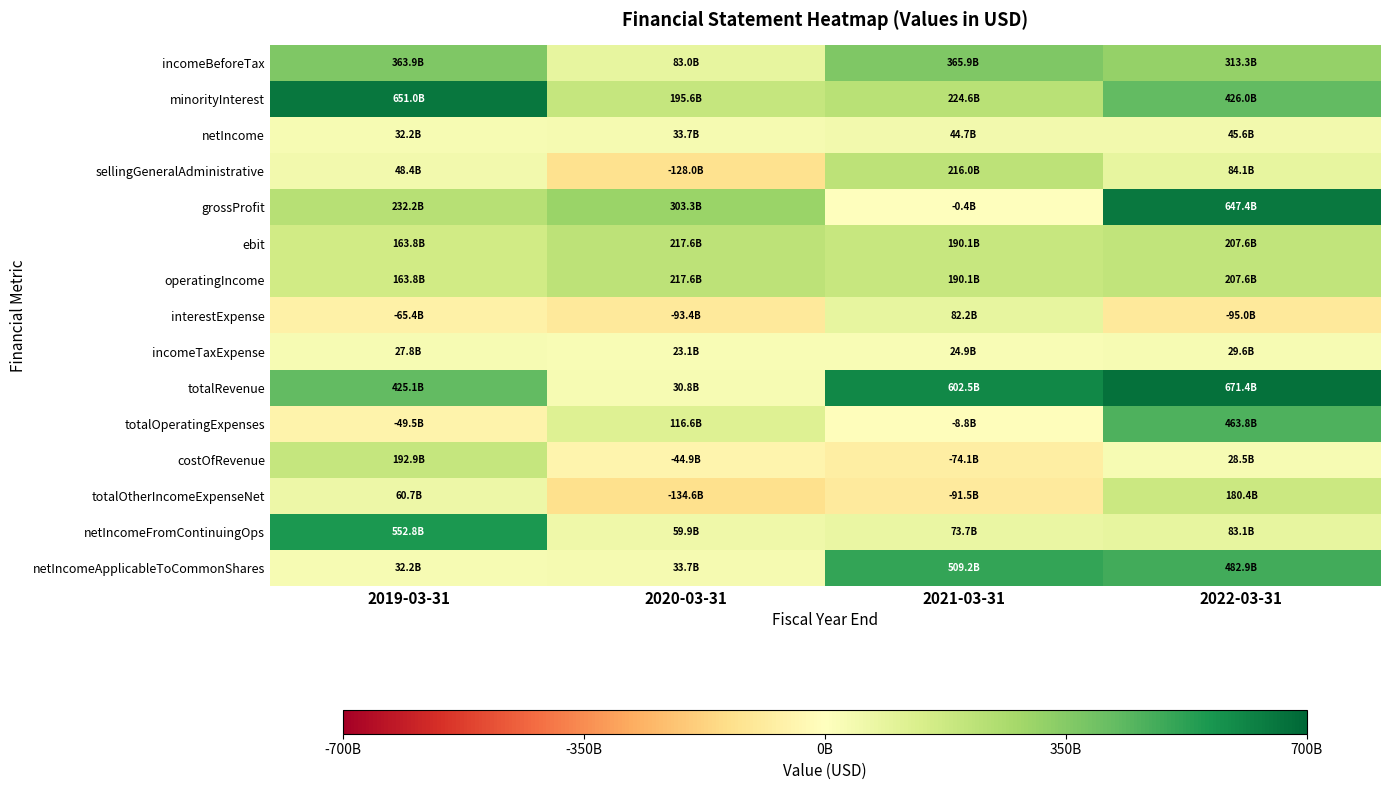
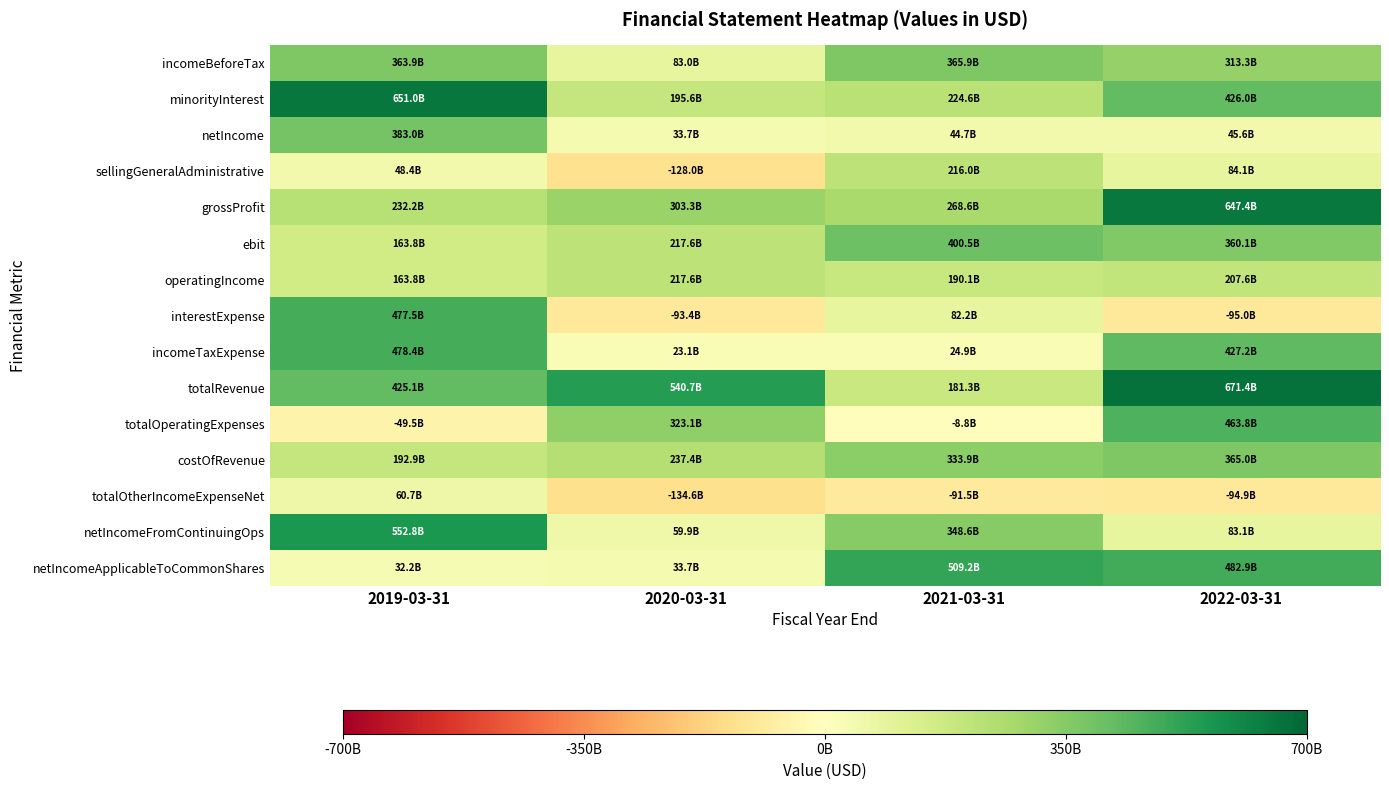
netIncome, 2019-03-31: 32.2B -> 383.0B
grossProfit, 2021-03-31: -0.4B -> 268.6B
ebit, 2021-03-31: 190.1B -> 400.5B
ebit, 2022-03-31: 207.6B -> 360.1B
interestExpense, 2019-03-31: -65.4B -> 477.5B
incomeTaxExpense, 2019-03-31: 27.8B -> 478.4B
incomeTaxExpense, 2022-03-31: 29.6B -> 427.2B
totalRevenue, 2020-03-31: 30.8B -> 540.7B
totalRevenue, 2021-03-31: 602.5B -> 181.3B
totalOperatingExpenses, 2020-03-31: 116.6B -> 323.1B
costOfRevenue, 2020-03-31: -44.9B -> 237.4B
costOfRevenue, 2021-03-31: -74.1B -> 333.9B
costOfRevenue, 2022-03-31: 28.5B -> 365.0B
totalOtherIncomeExpenseNet, 2022-03-31: 180.4B -> -94.9B
netIncomeFromContinuingOps, 2021-03-31: 73.7B -> 348.6B
